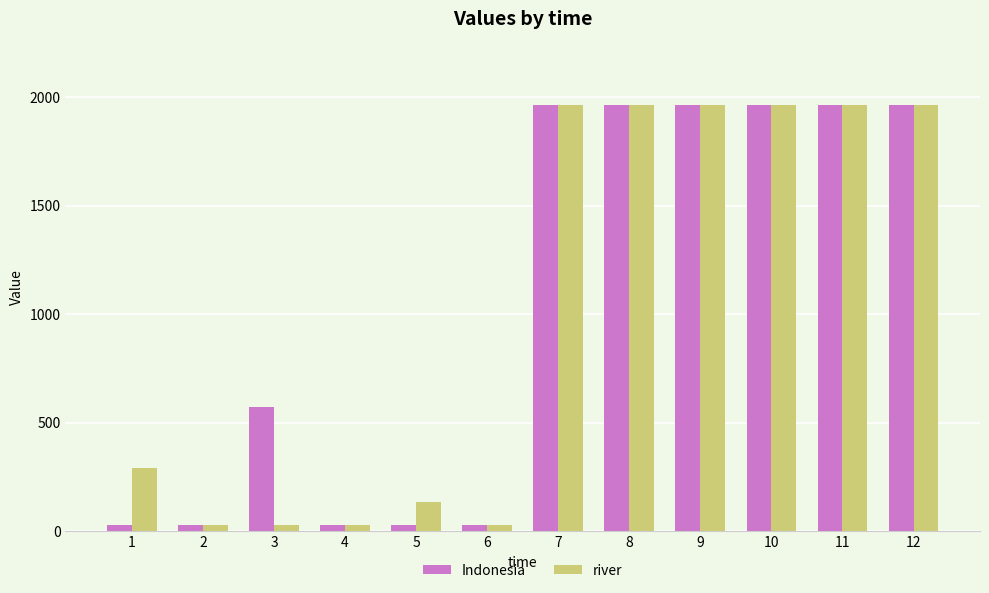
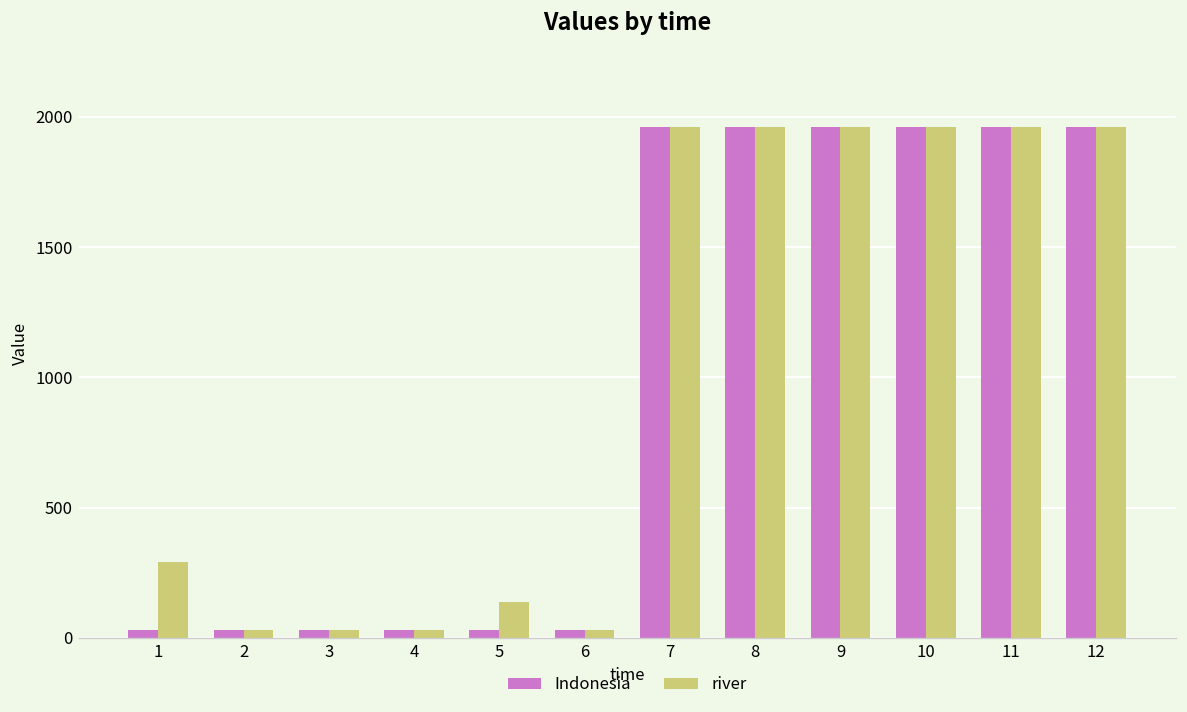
Indonesia, 3: 570 -> 30
